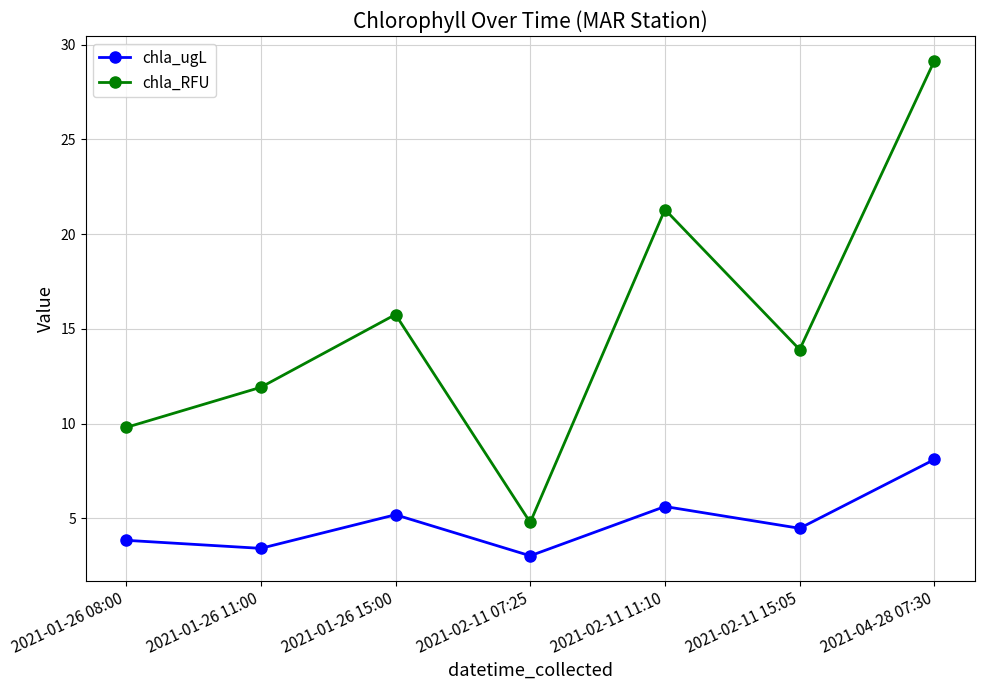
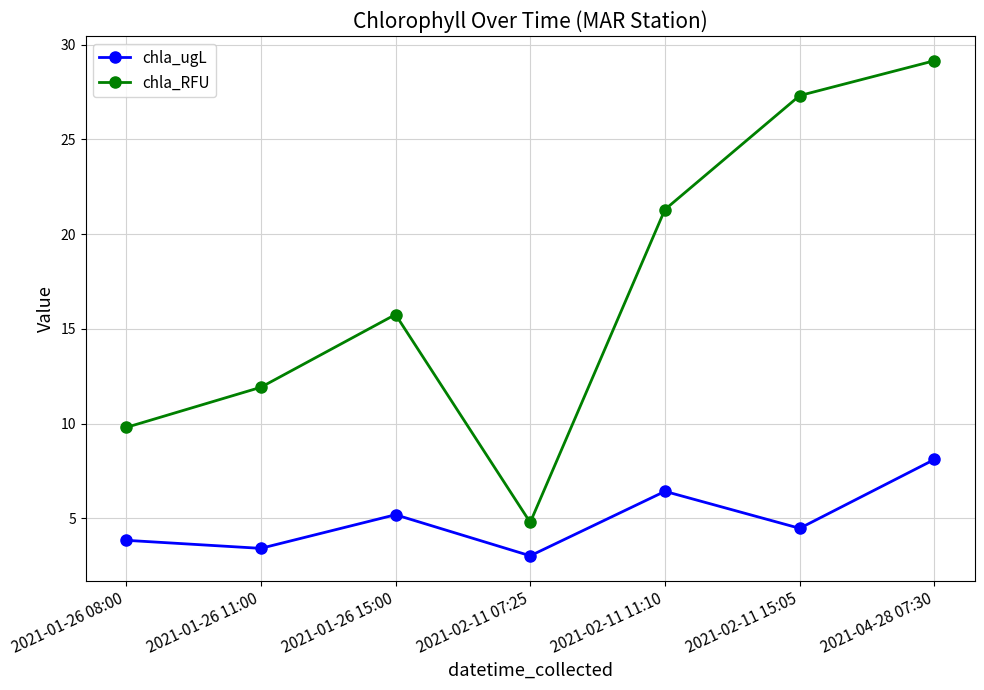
chla_ugL, 2021-02-11 11:10: 5.6 -> 6.4
chla_RFU, 2021-02-11 15:05: 13.9 -> 27.3
